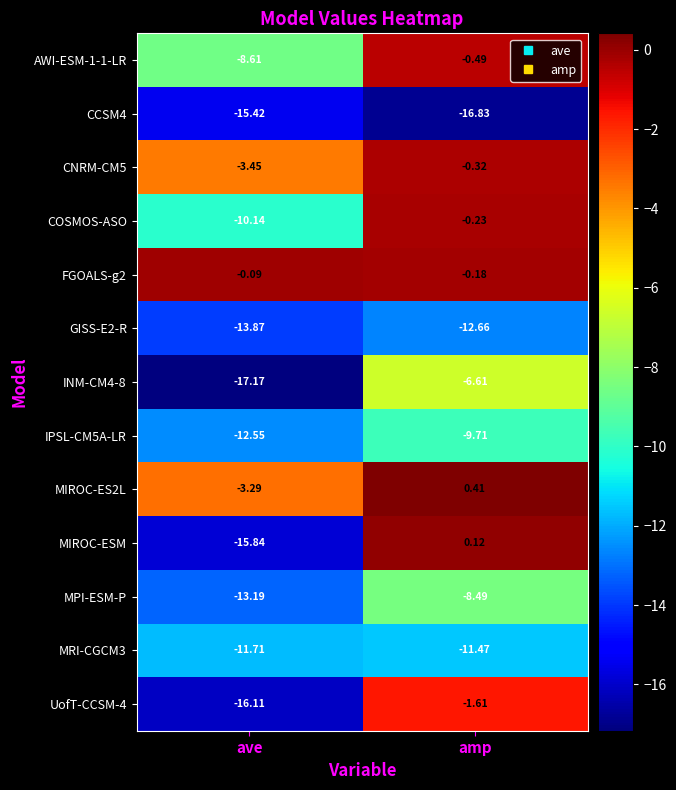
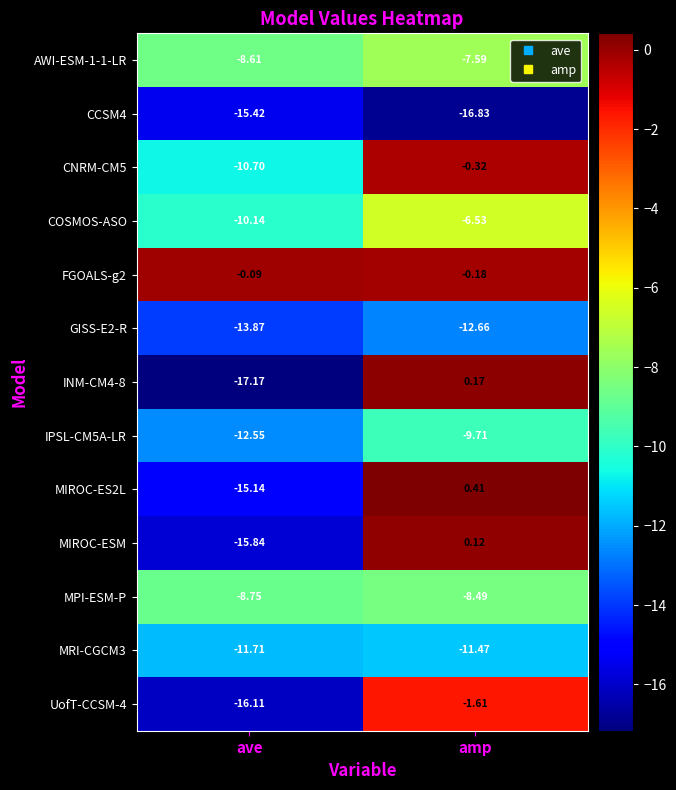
AWI-ESM-1-1-LR, amp: -0.49 -> -7.59
CNRM-CM5, ave: -3.45 -> -10.70
COSMOS-ASO, amp: -0.23 -> -6.53
INM-CM4-8, amp: -6.61 -> 0.17
MIROC-ES2L, ave: -3.29 -> -15.14
MPI-ESM-P, ave: -13.19 -> -8.75
